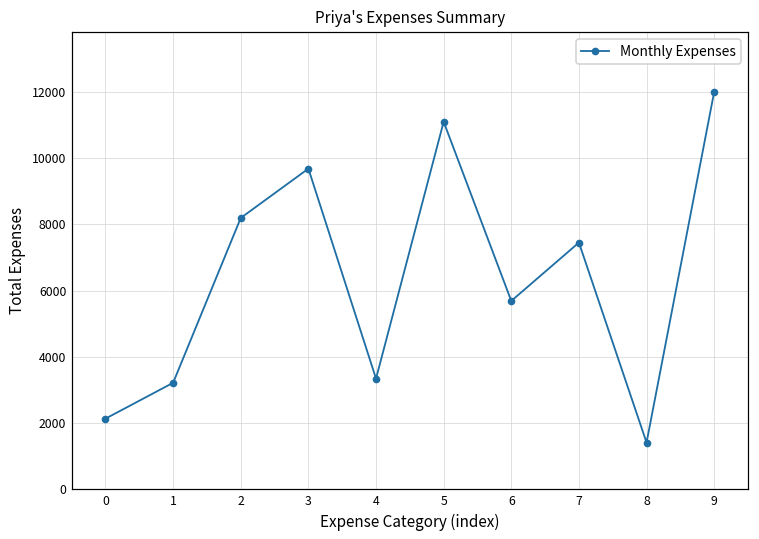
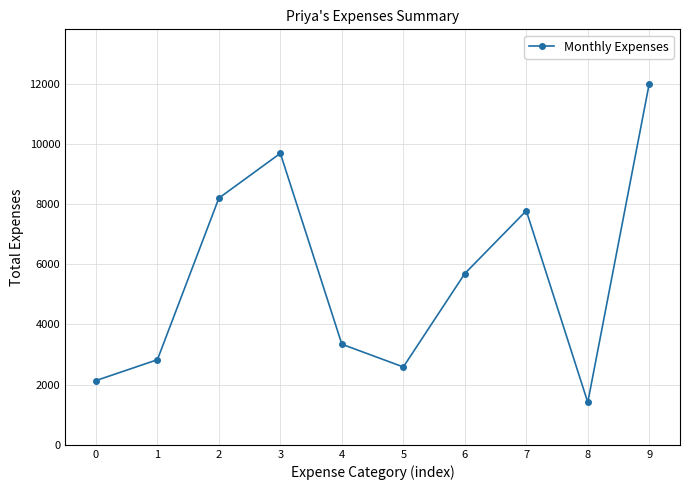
1: 3200 -> 2800
5: 11100 -> 2600
7: 7500 -> 7800
